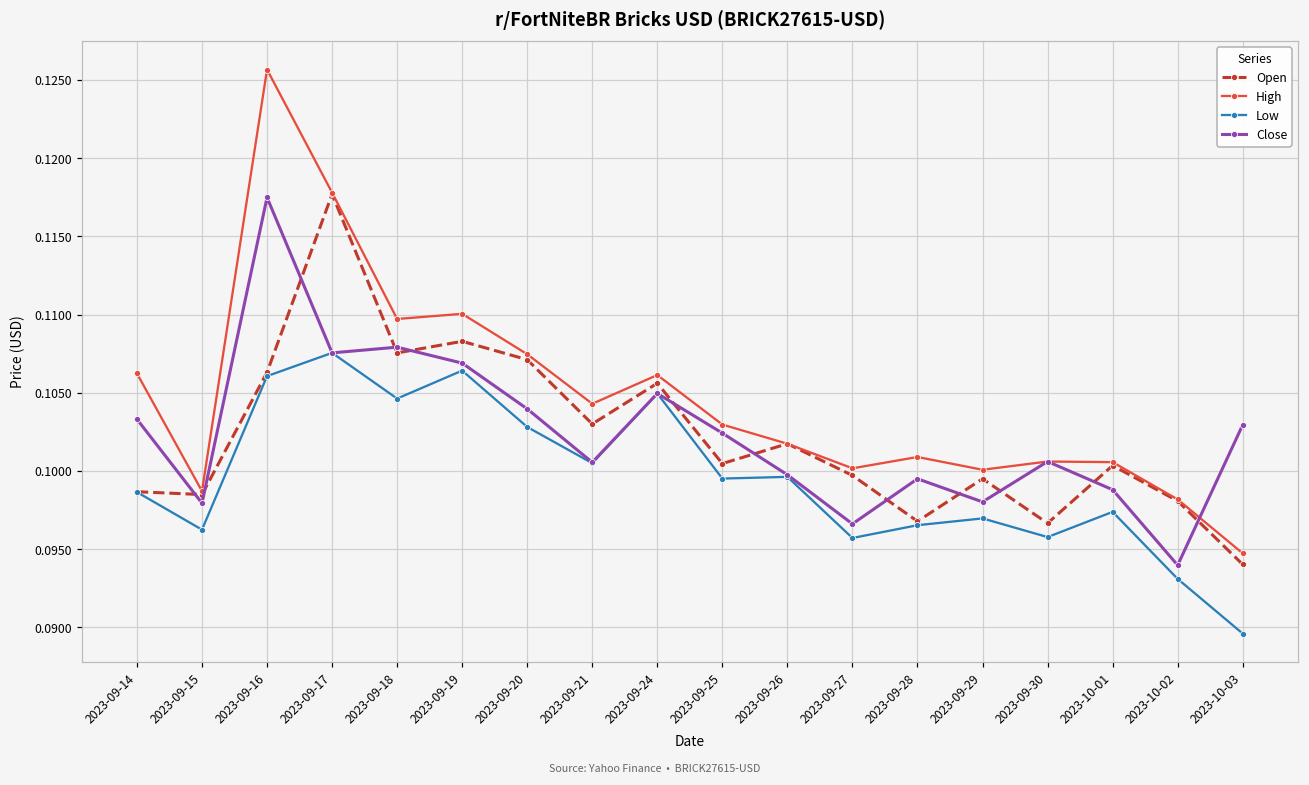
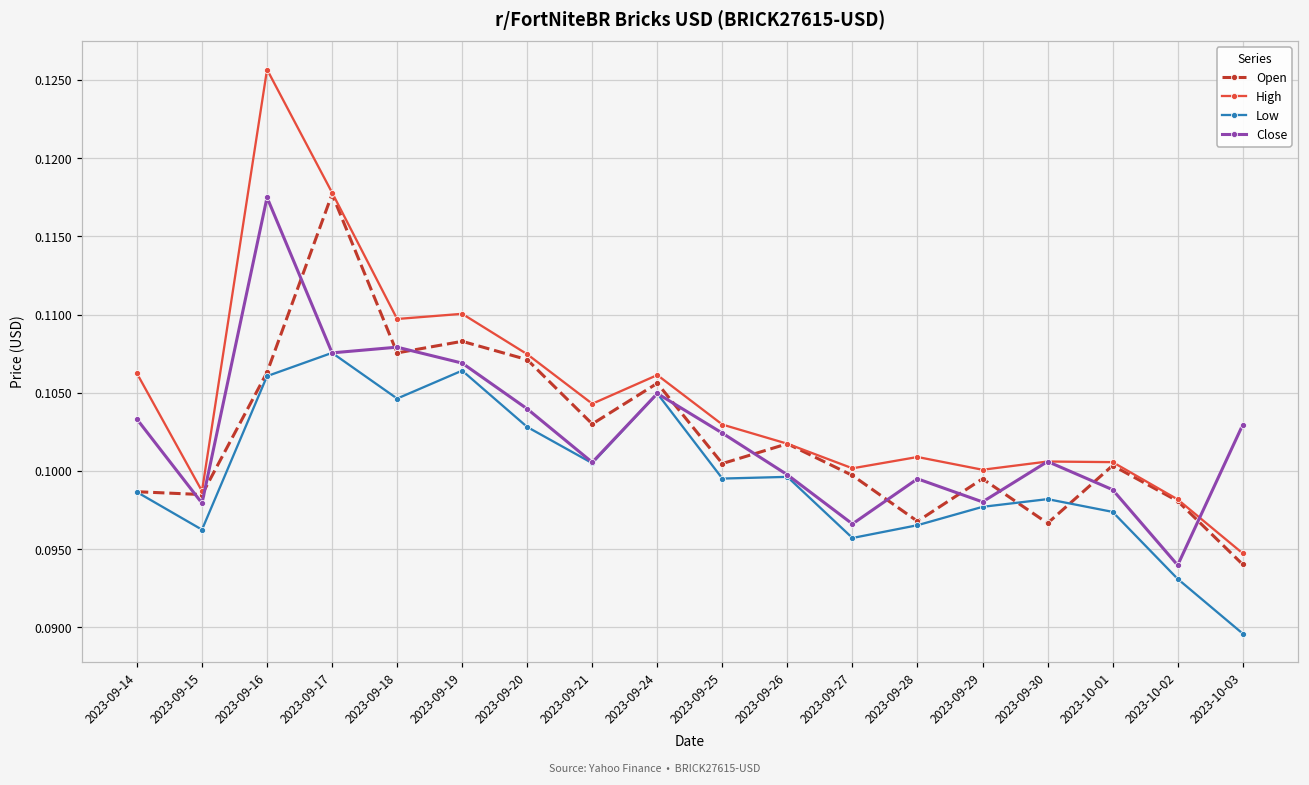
Low, 2023-09-29: 0.0970 -> 0.0977
Low, 2023-09-30: 0.0958 -> 0.0982
